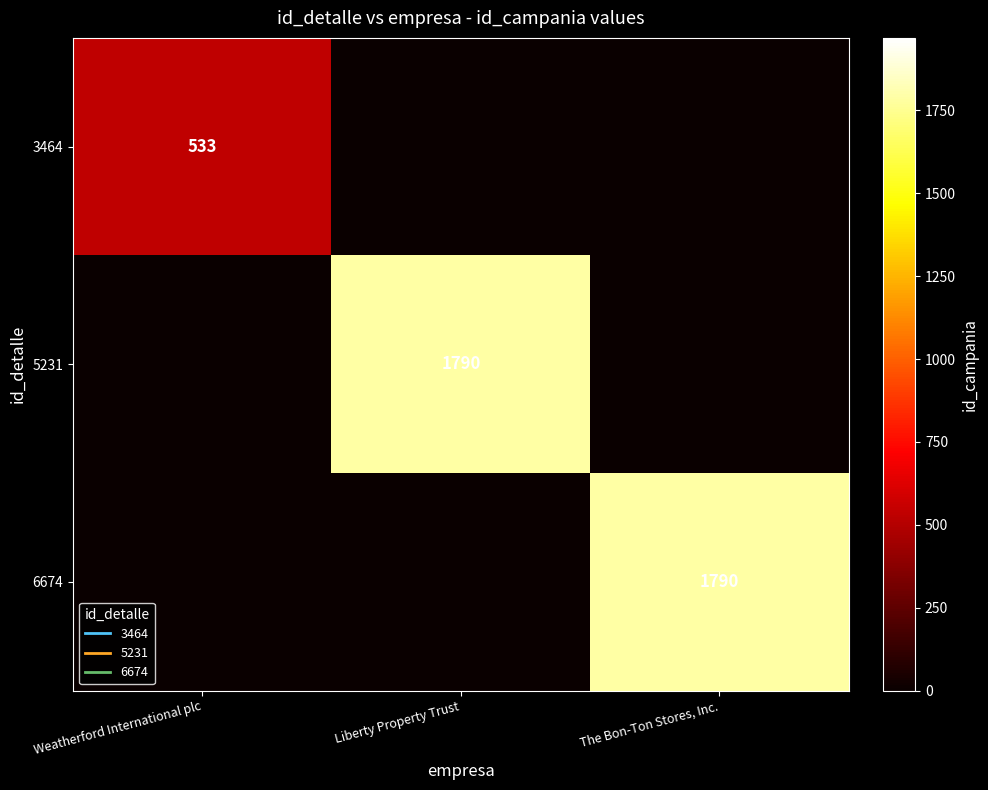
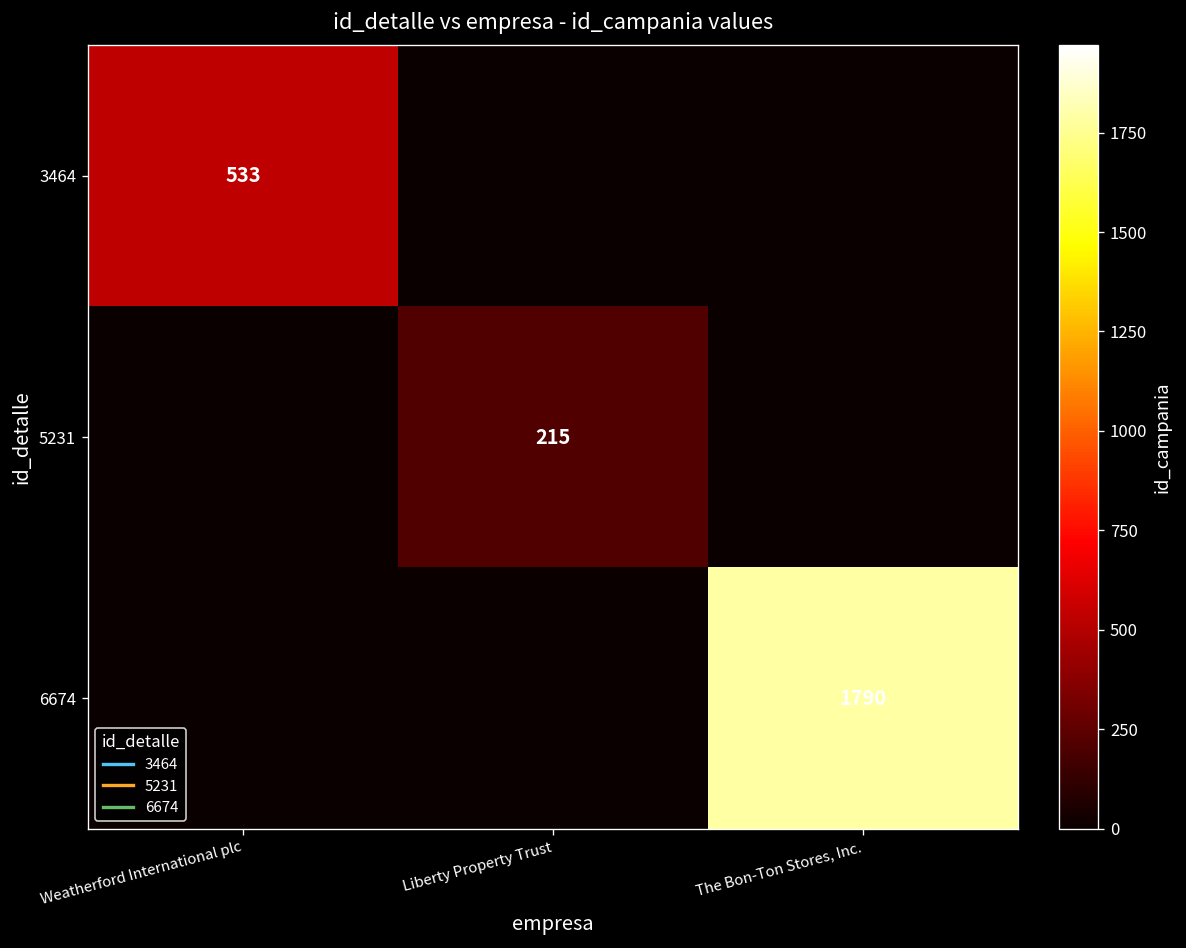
5231, Liberty Property Trust: 1790 -> 215
